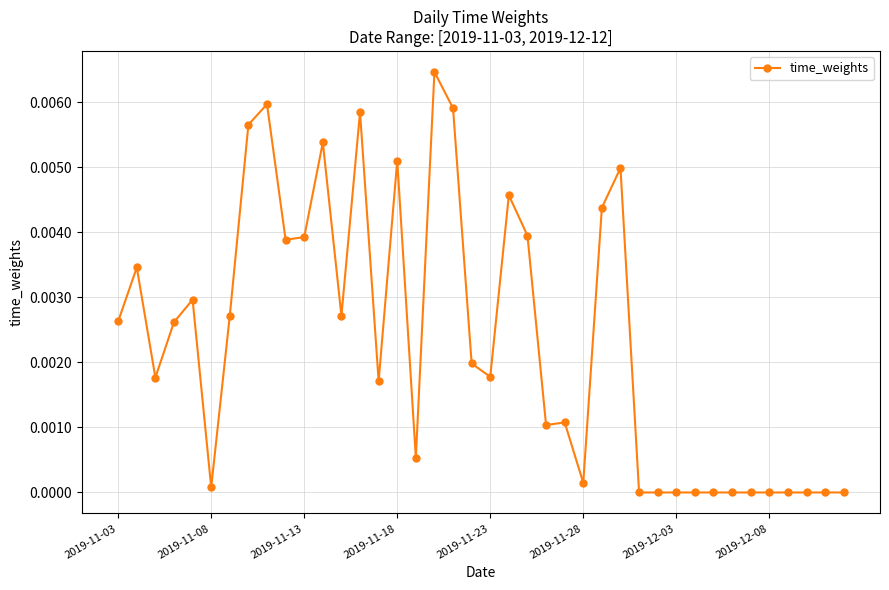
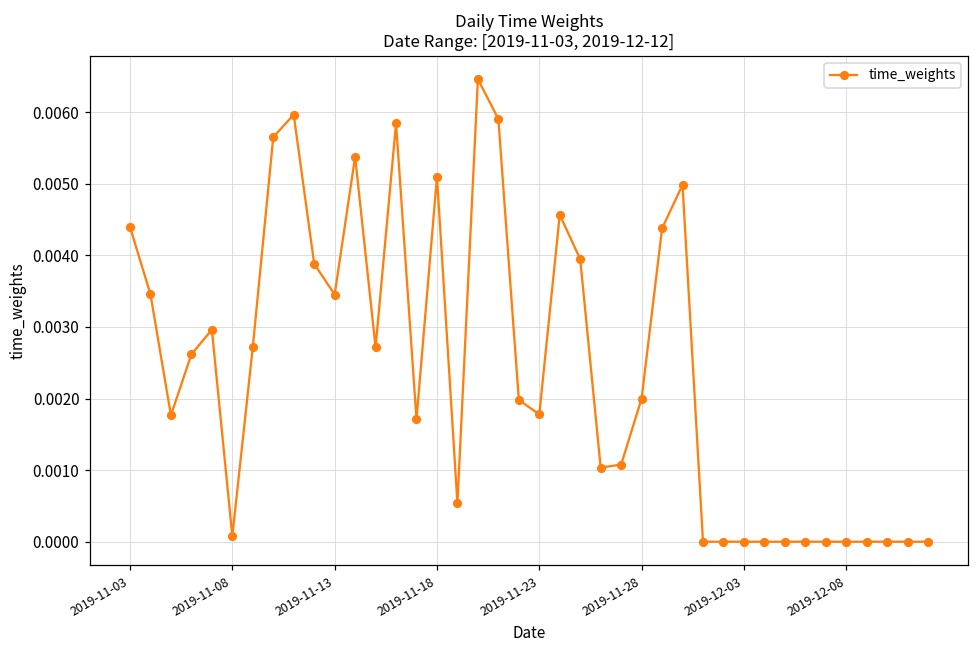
2019-11-03: 0.0026 -> 0.0044
2019-11-13: 0.0039 -> 0.0035
2019-11-28: 0.0001 -> 0.0020
